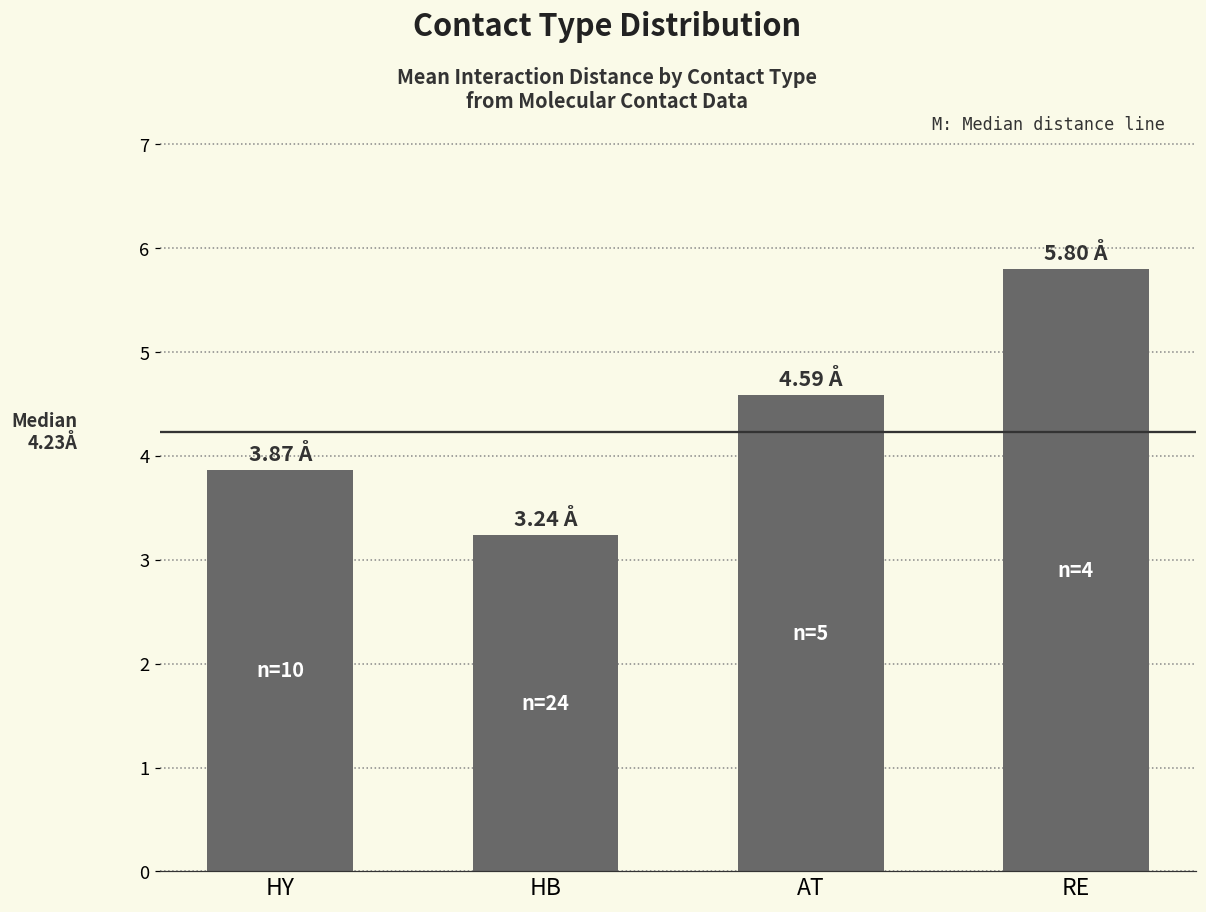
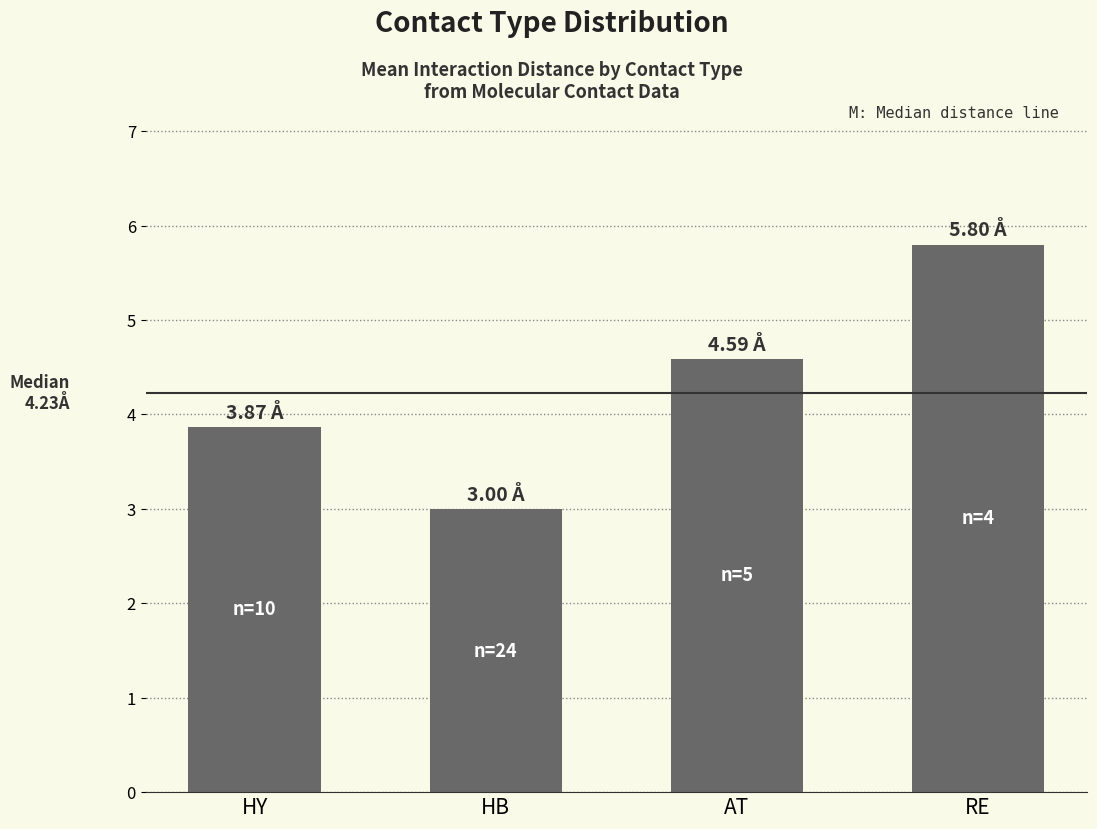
HB: 3.24 -> 3.00
